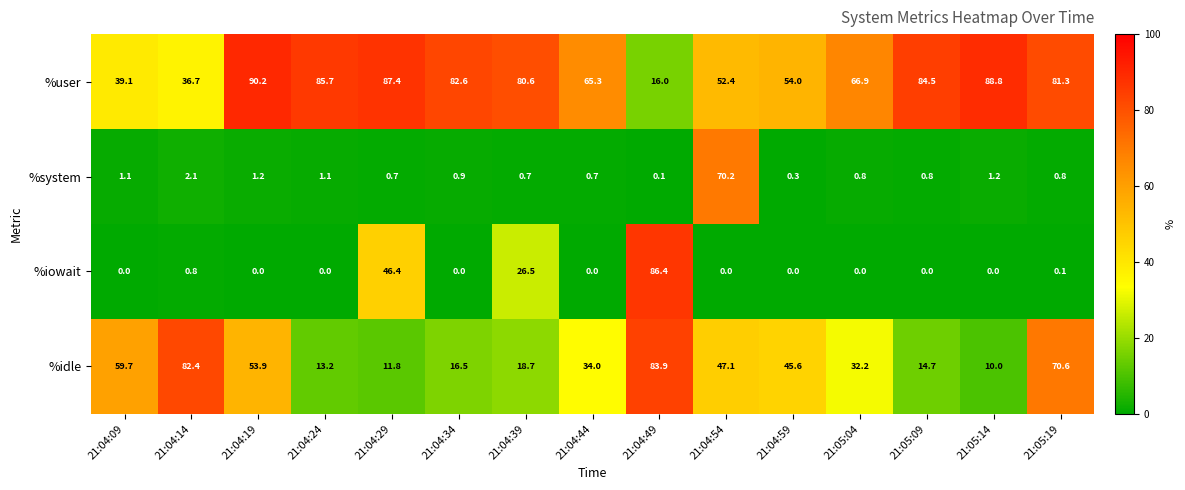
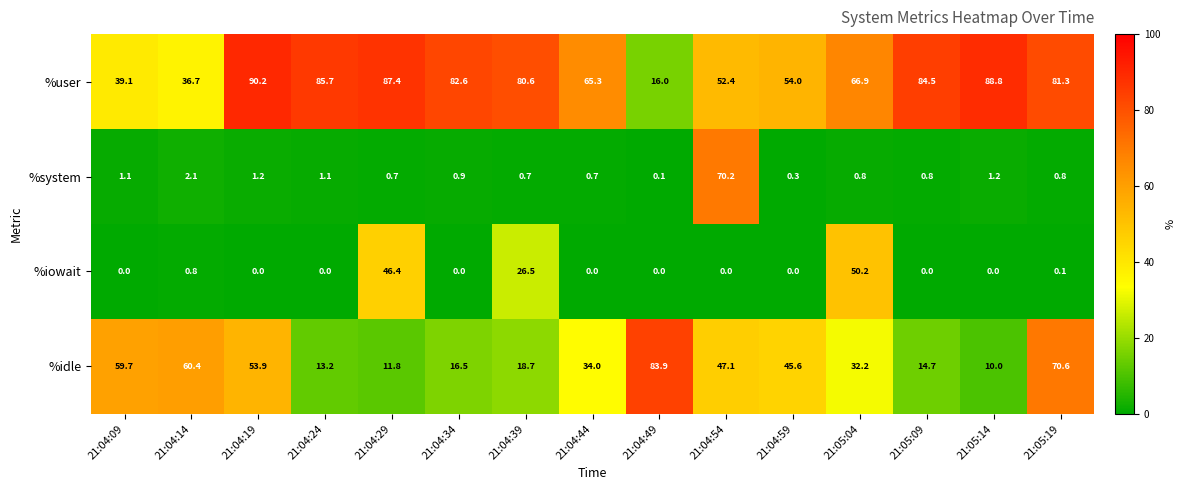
%iowait, 21:04:49: 86.4 -> 0.0
%iowait, 21:05:04: 0.0 -> 50.2
%idle, 21:04:14: 82.4 -> 60.4
